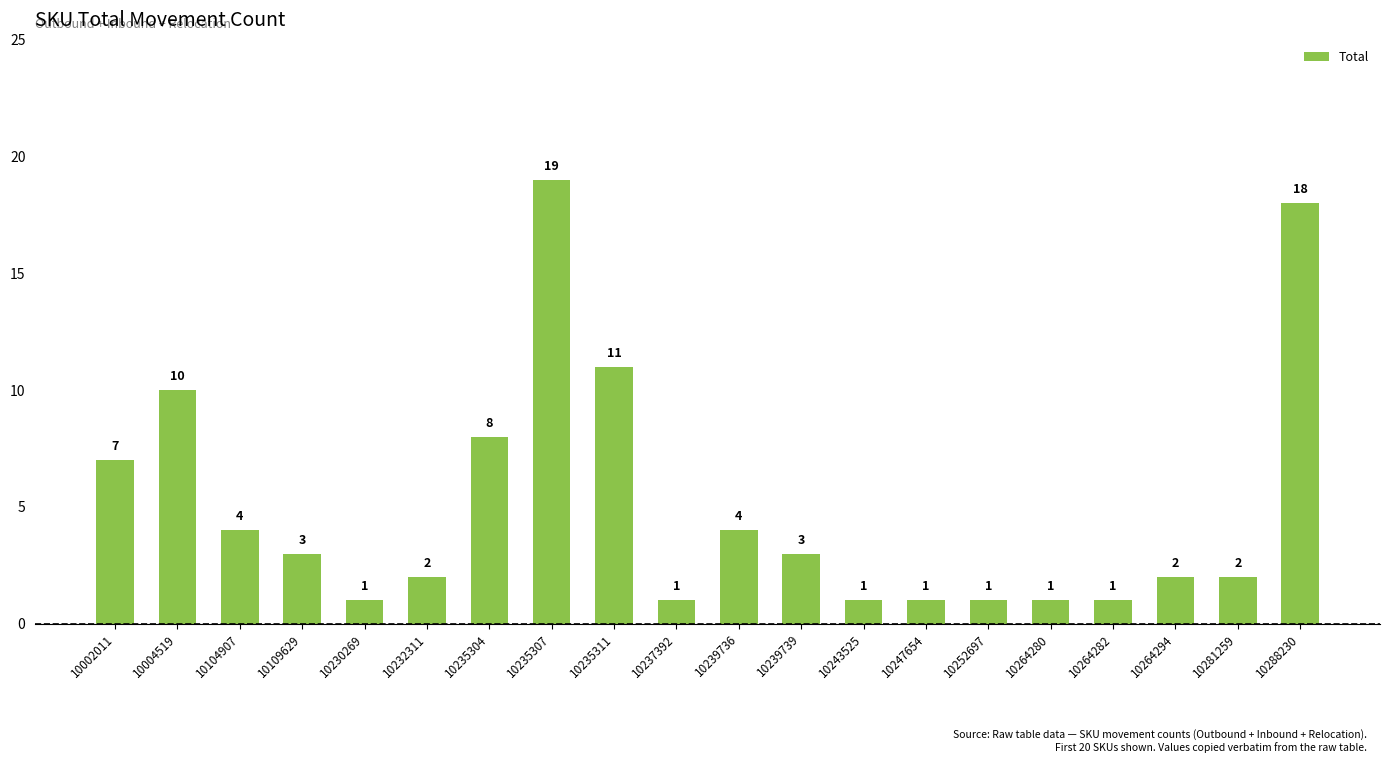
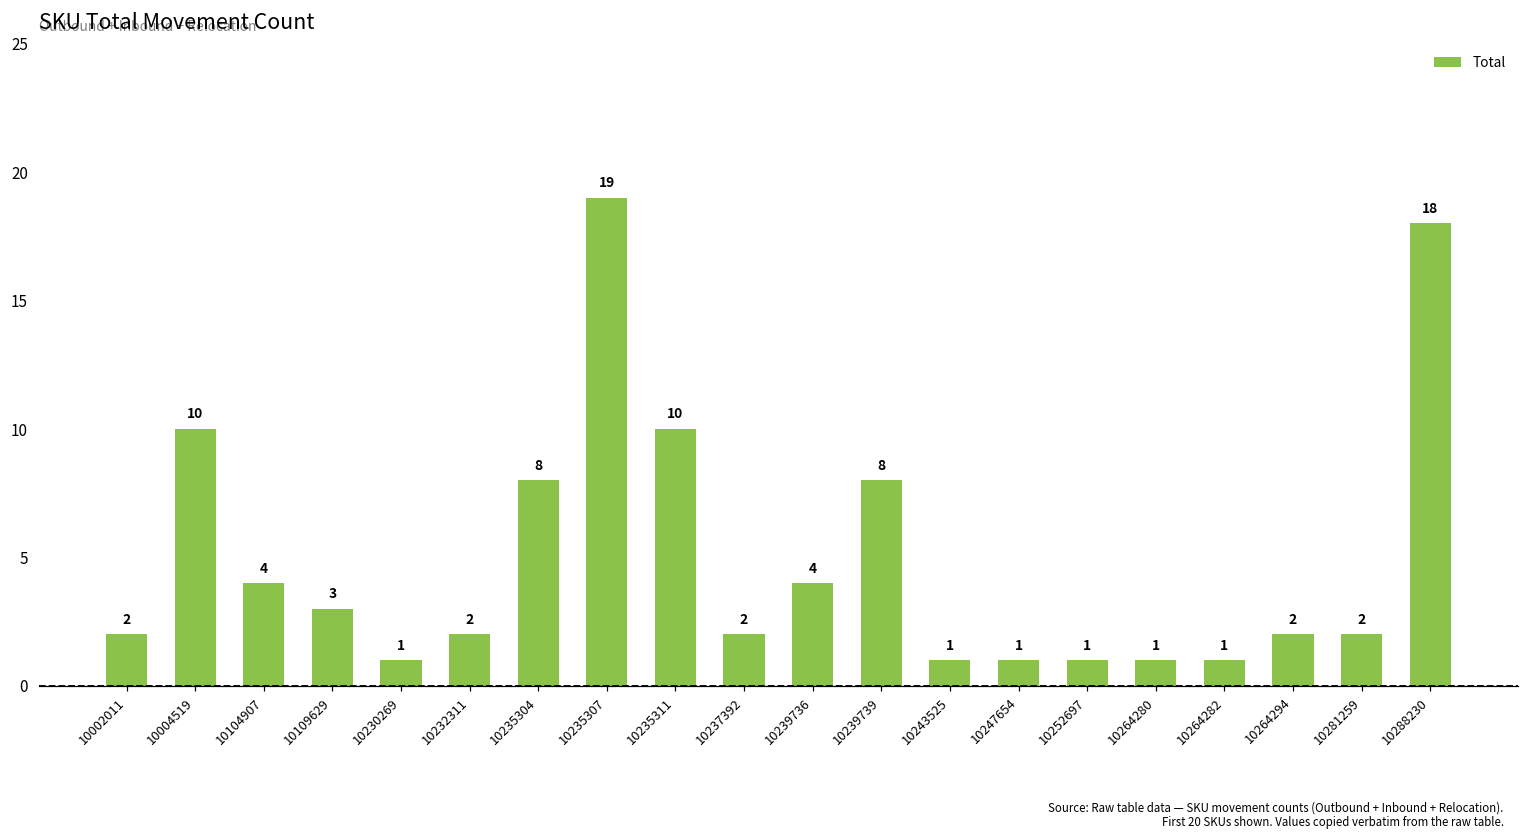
10002011: 7 -> 2
10235311: 11 -> 10
10237392: 1 -> 2
10239739: 3 -> 8
